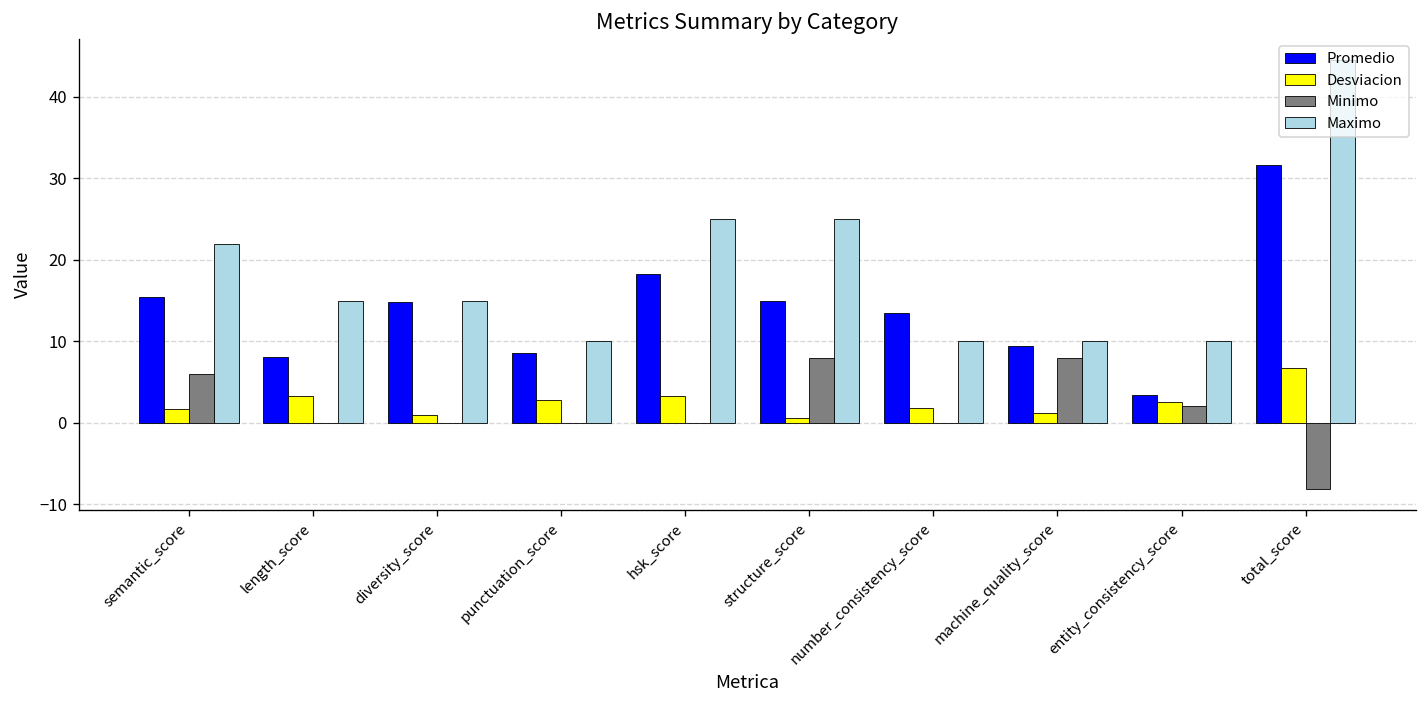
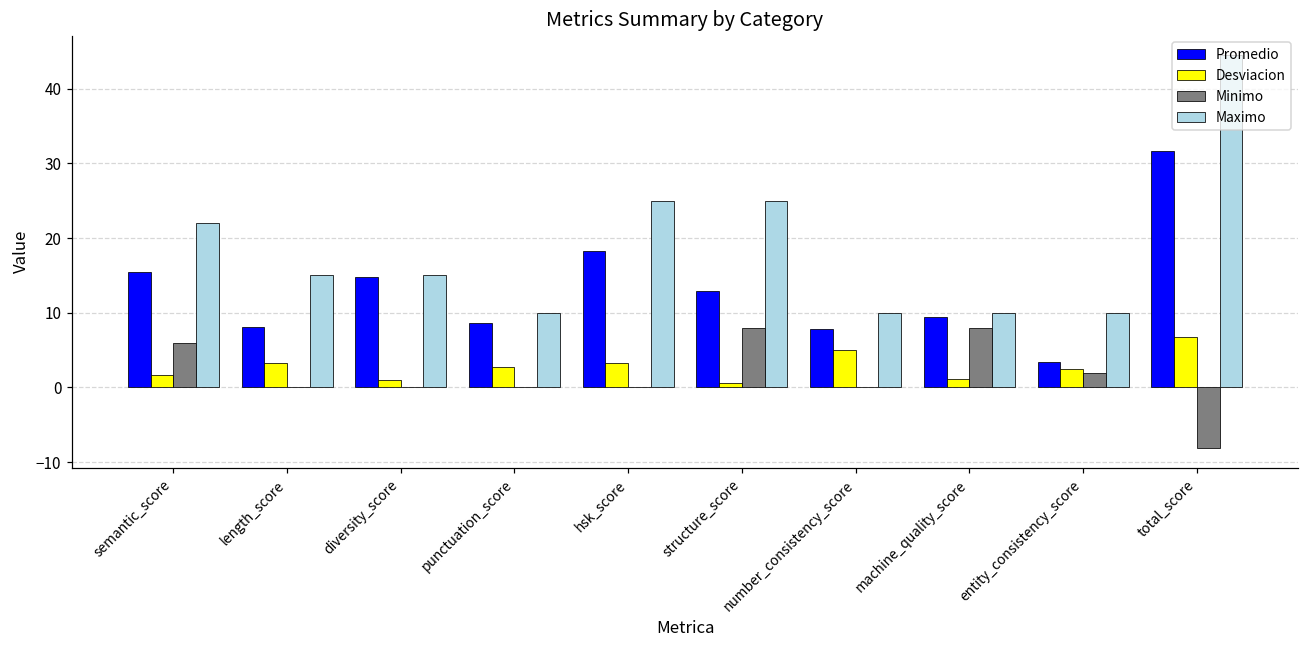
Promedio, structure_score: 15 -> 13
Promedio, number_consistency_score: 13 -> 8
Desviacion, number_consistency_score: 2 -> 5
